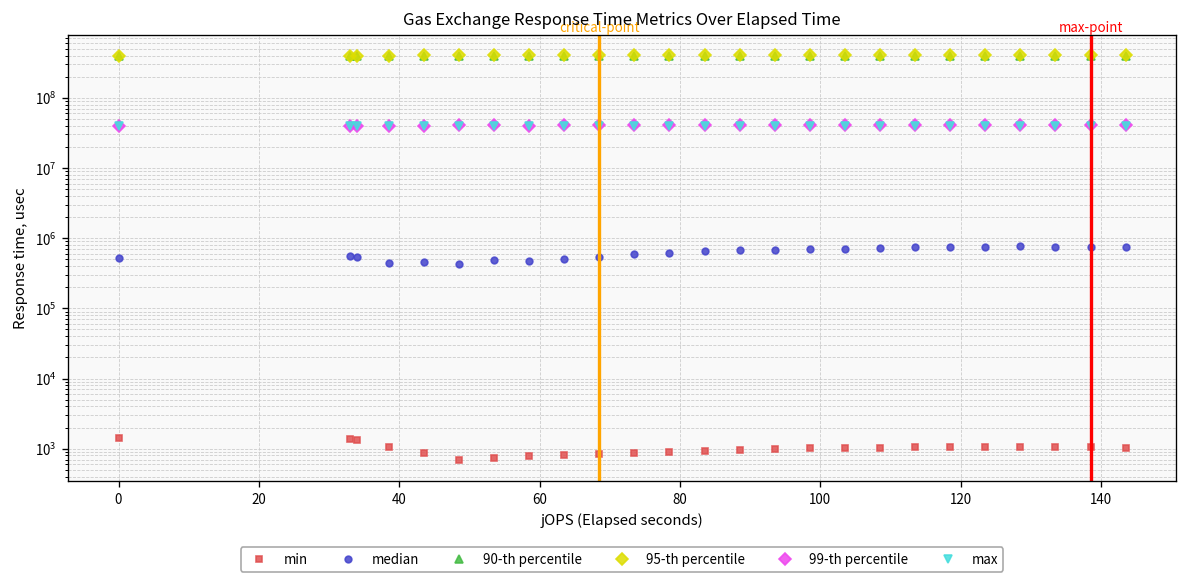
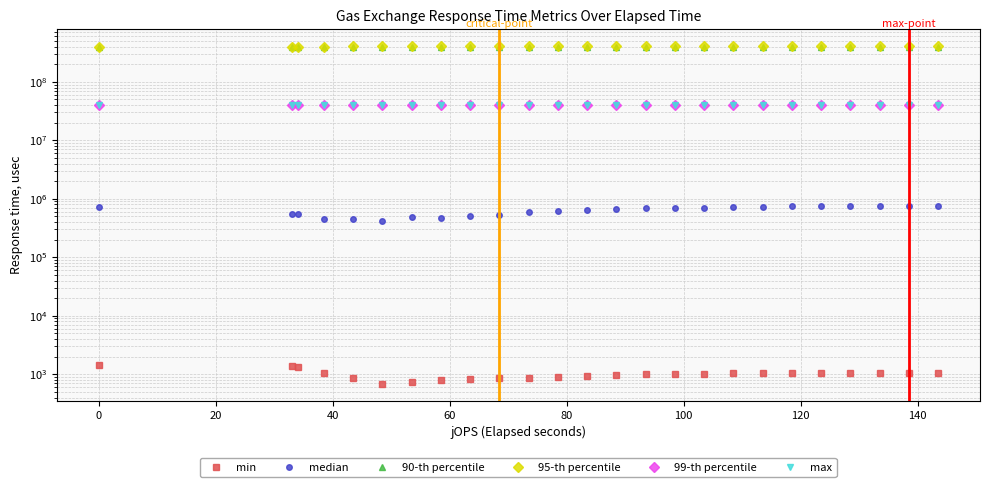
median, 0: 500000 -> 700000
